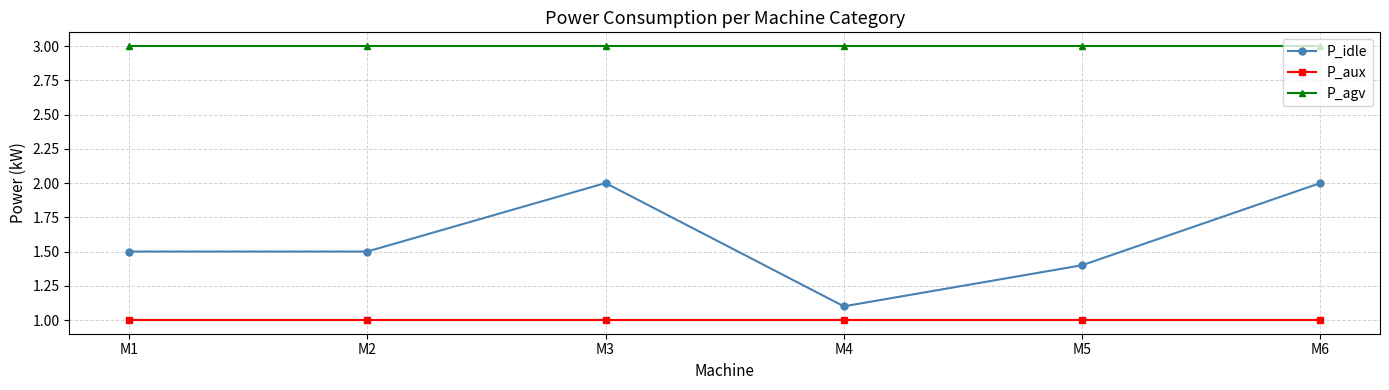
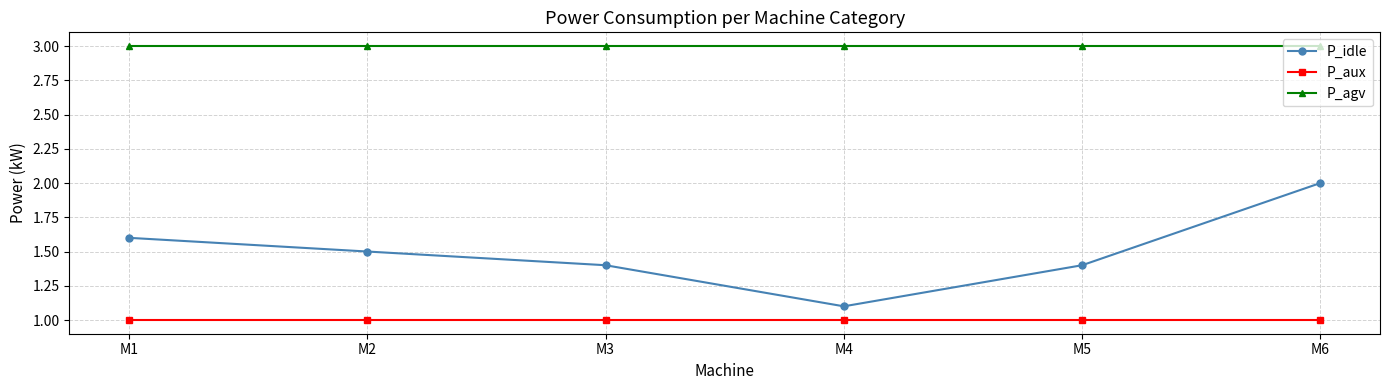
P_idle, M1: 1.5 -> 1.6
P_idle, M3: 2.0 -> 1.4
